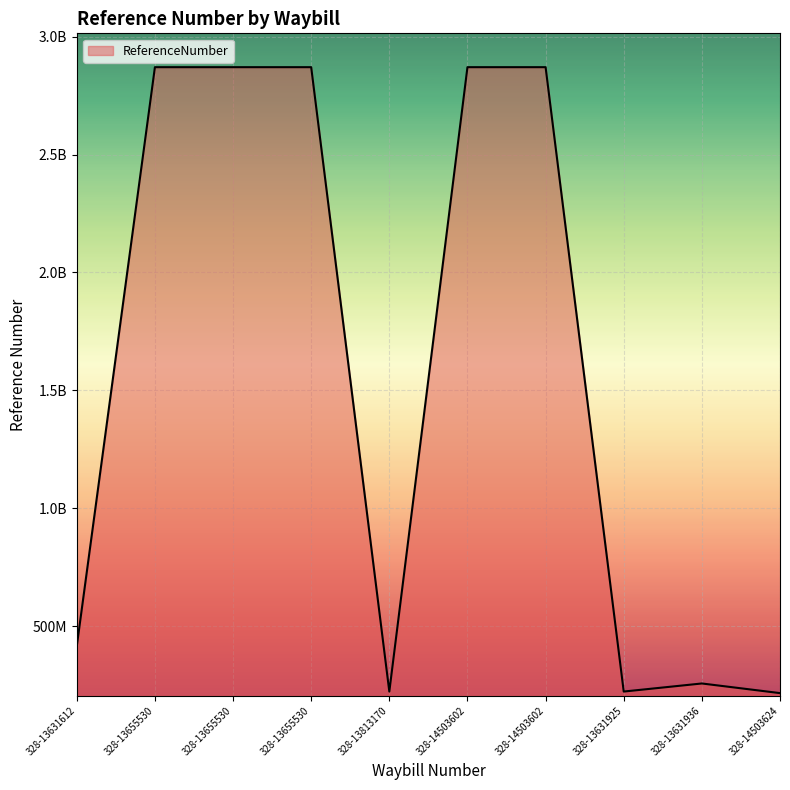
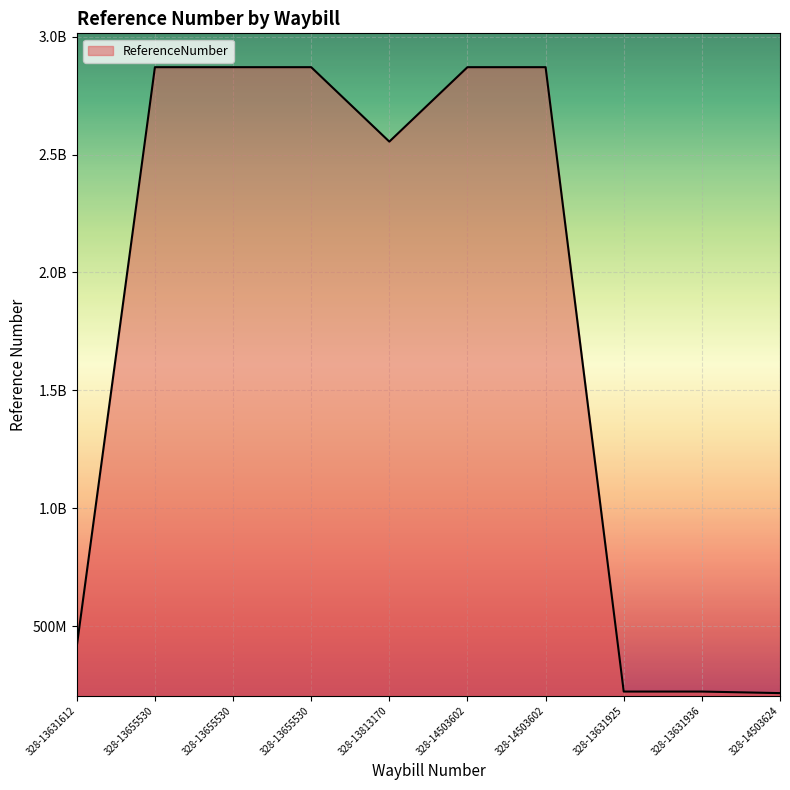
328-13813170: 220000000 -> 2550000000
328-13631936: 260000000 -> 220000000
